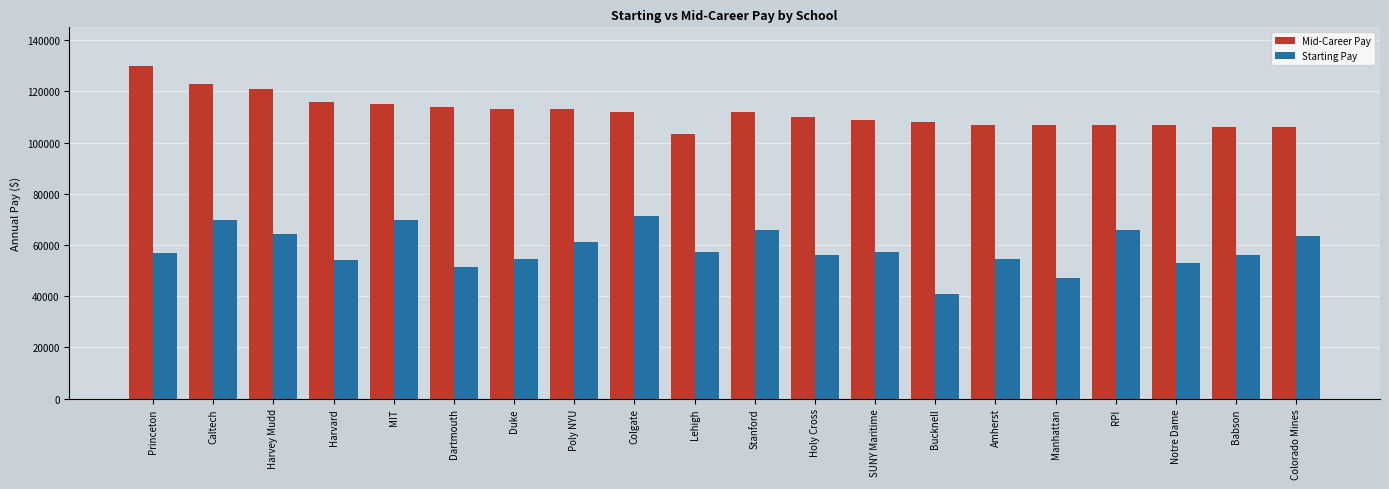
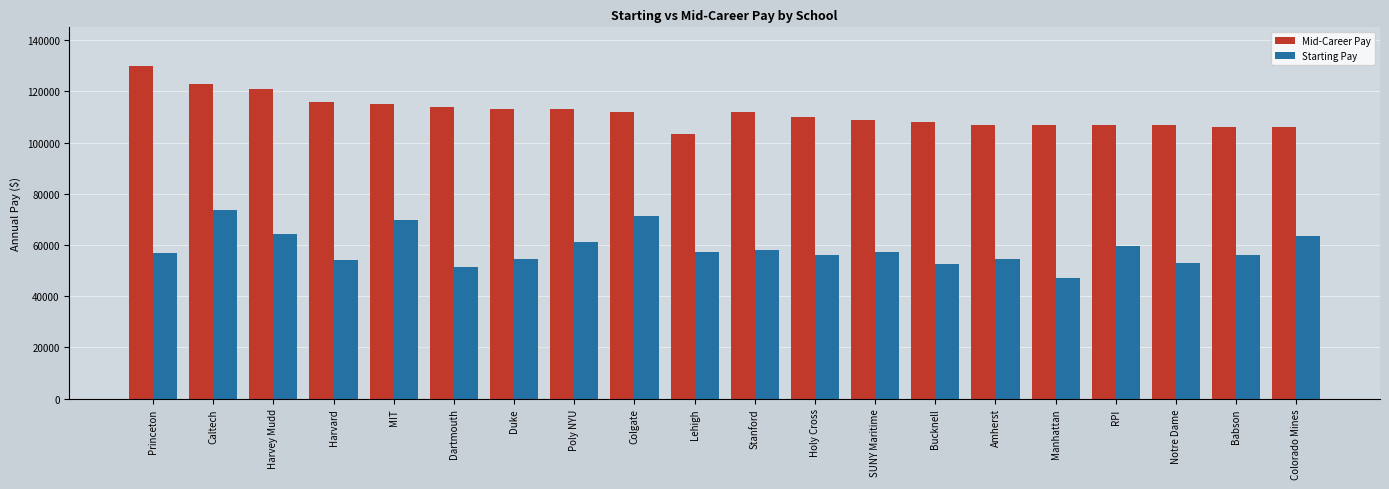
Starting Pay, Caltech: 70000 -> 74000
Starting Pay, Stanford: 66000 -> 58000
Starting Pay, Bucknell: 41000 -> 53000
Starting Pay, RPI: 66000 -> 60000
